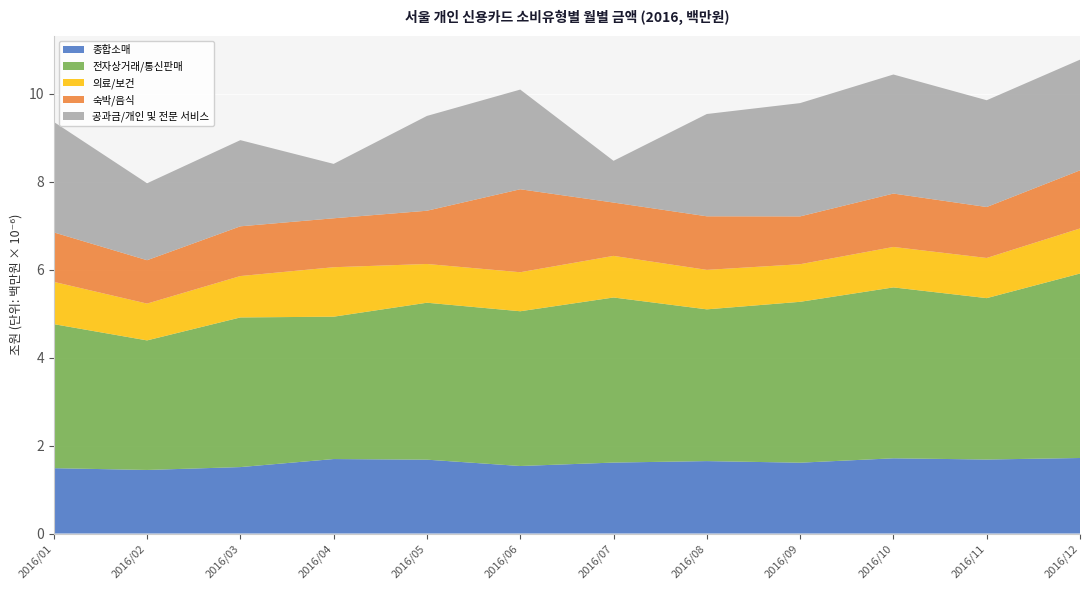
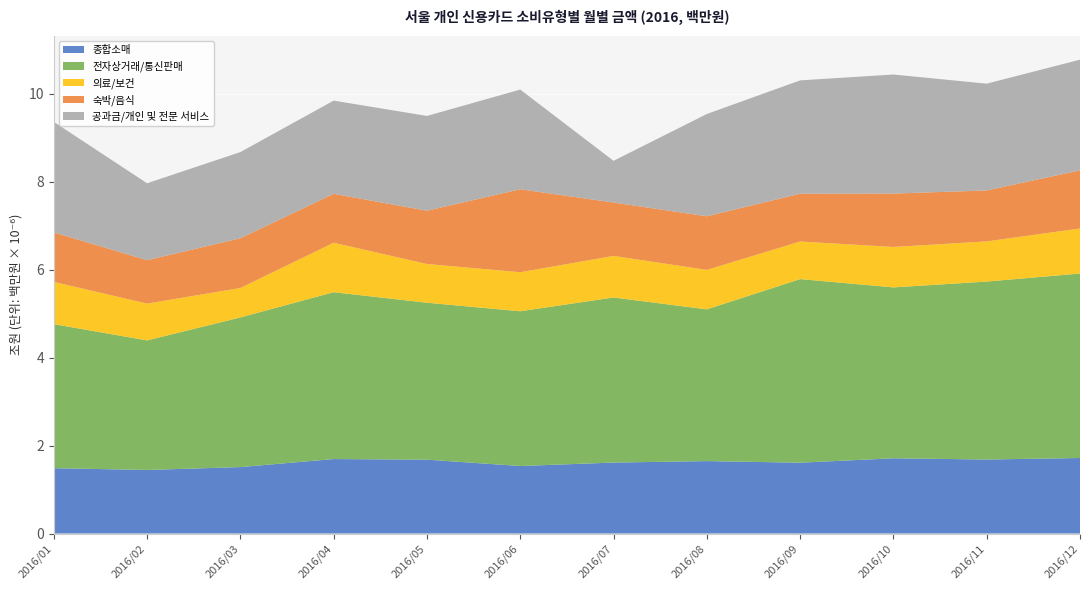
의료/보건, 2016/03: 0.9 -> 0.7
전자상거래/통신판매, 2016/04: 3.2 -> 3.8
공과금/개인 및 전문 서비스, 2016/04: 1.2 -> 2.1
전자상거래/통신판매, 2016/09: 3.7 -> 4.2
전자상거래/통신판매, 2016/11: 3.7 -> 4.0
